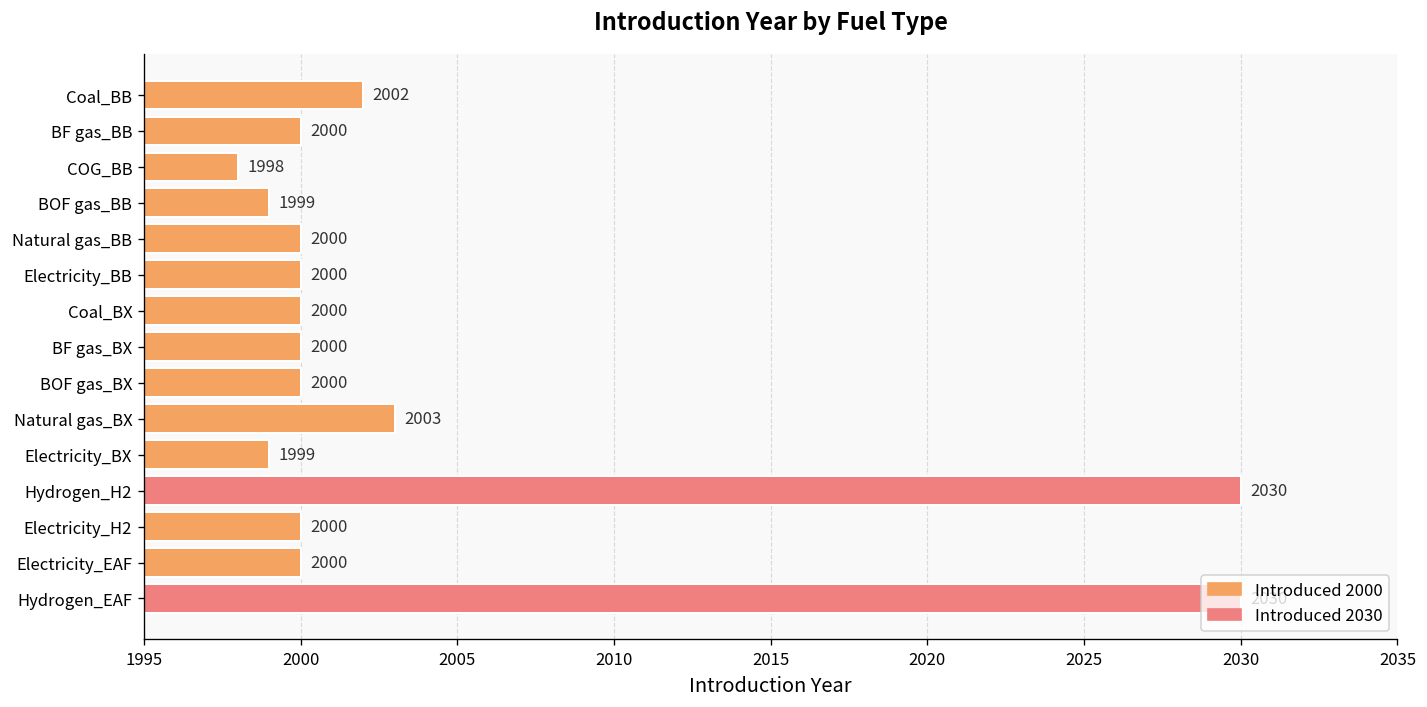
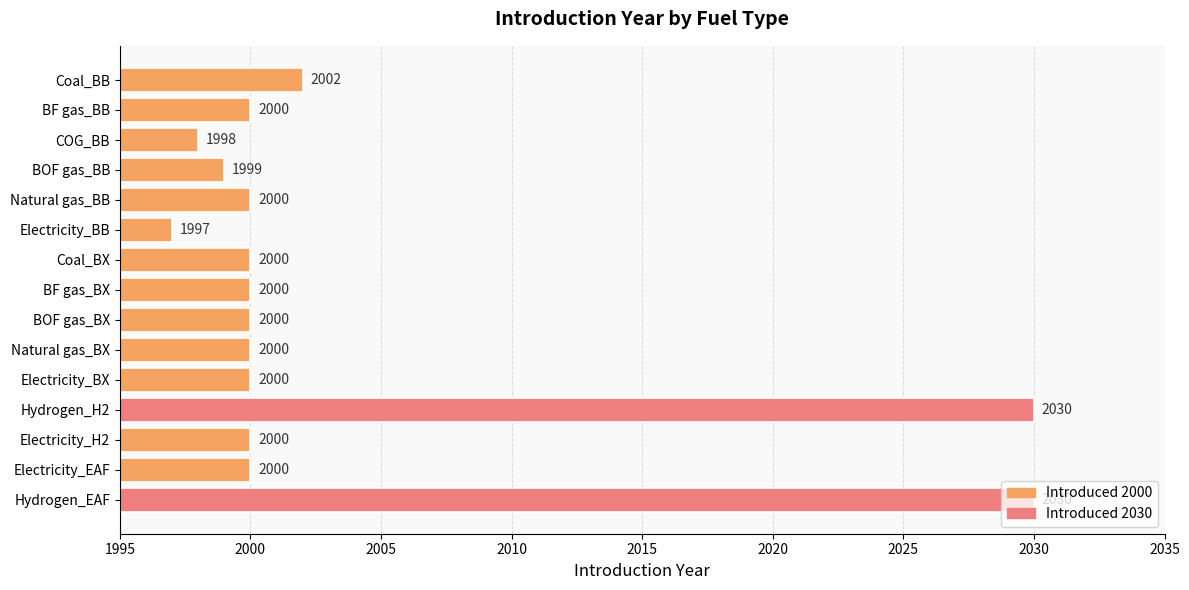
Electricity_BB: 2000 -> 1997
Natural gas_BX: 2003 -> 2000
Electricity_BX: 1999 -> 2000
